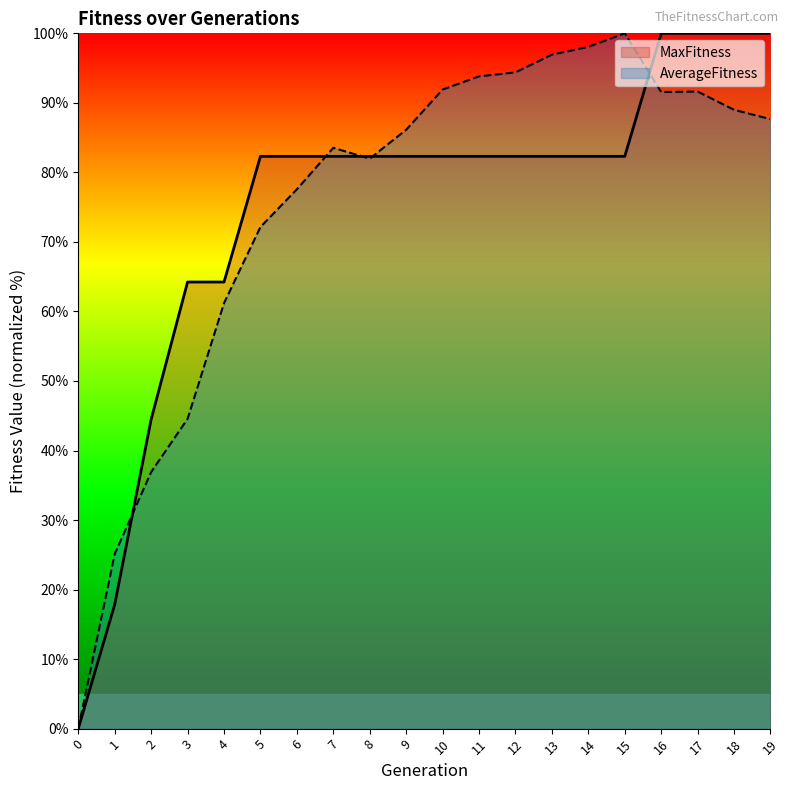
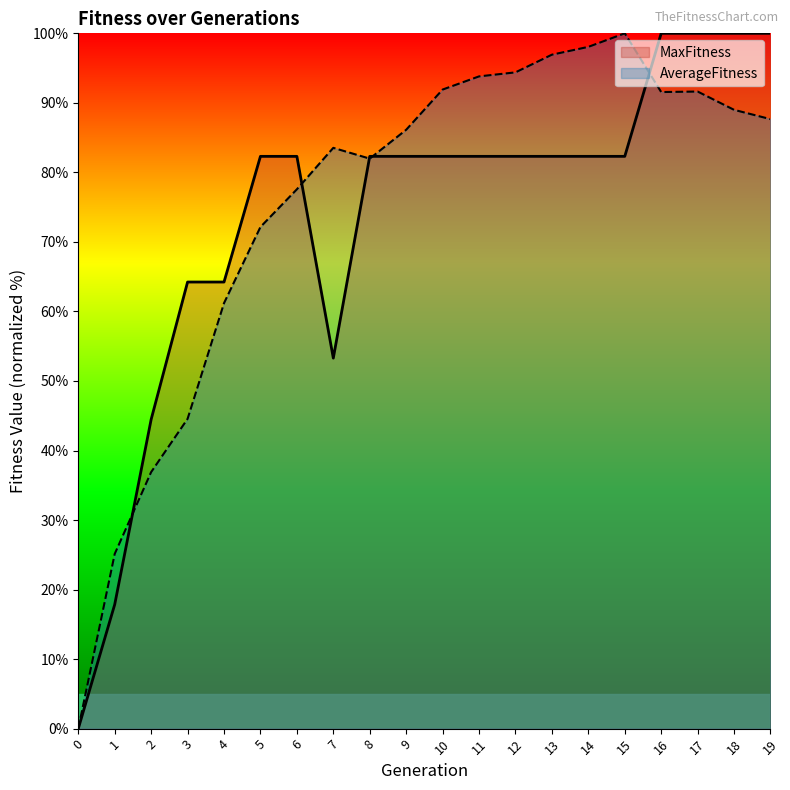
MaxFitness, 7: 82% -> 53%
